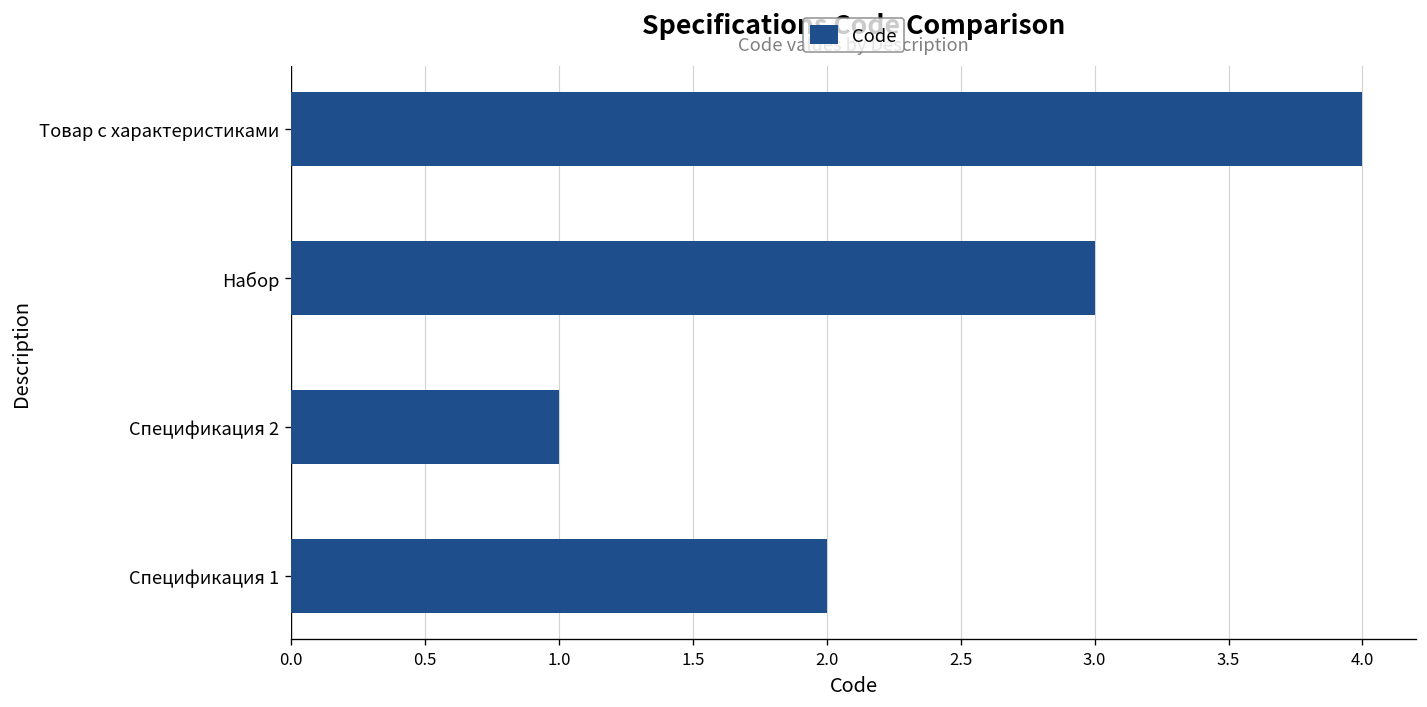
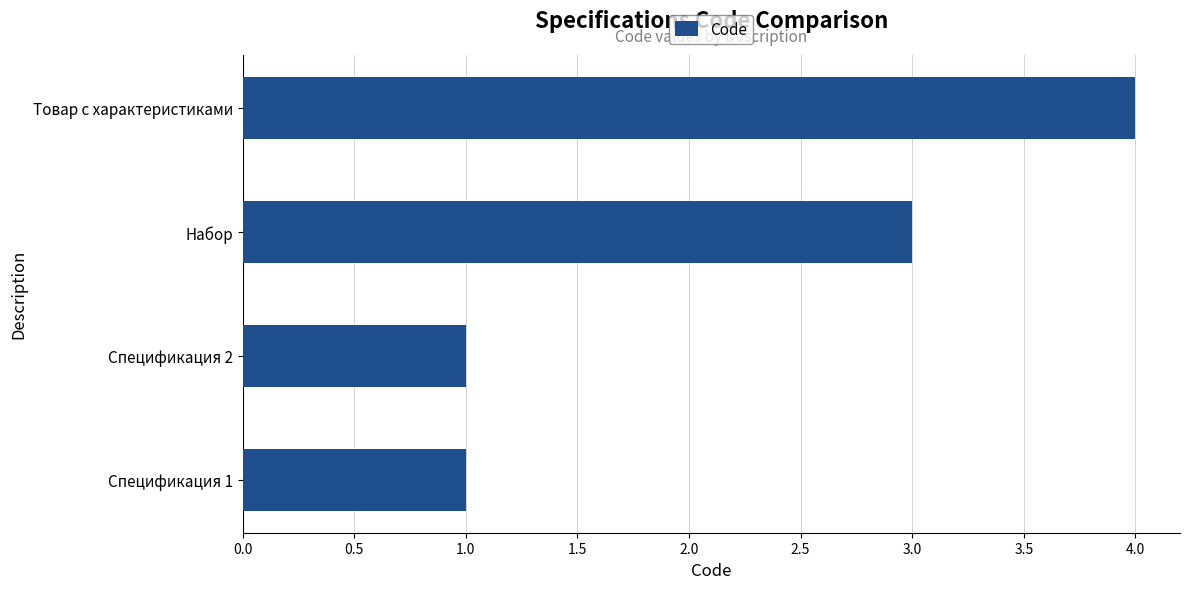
Спецификация 1: 2 -> 1
